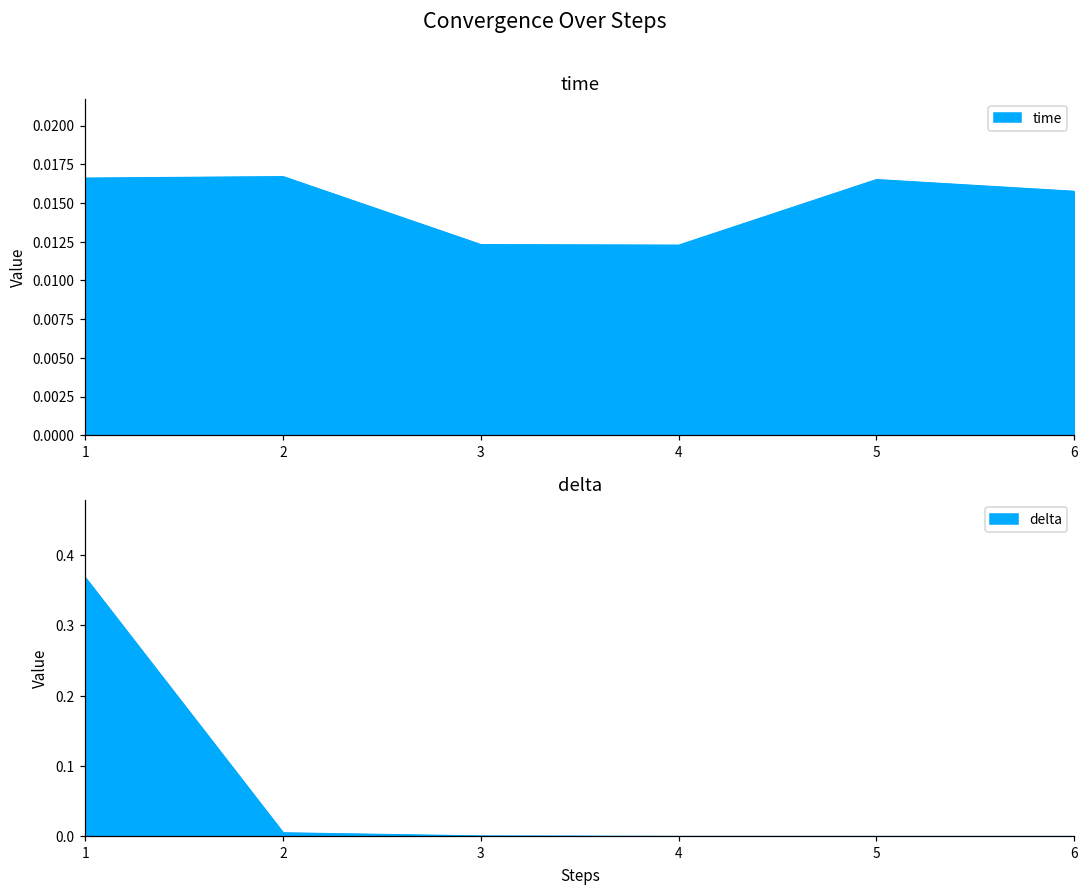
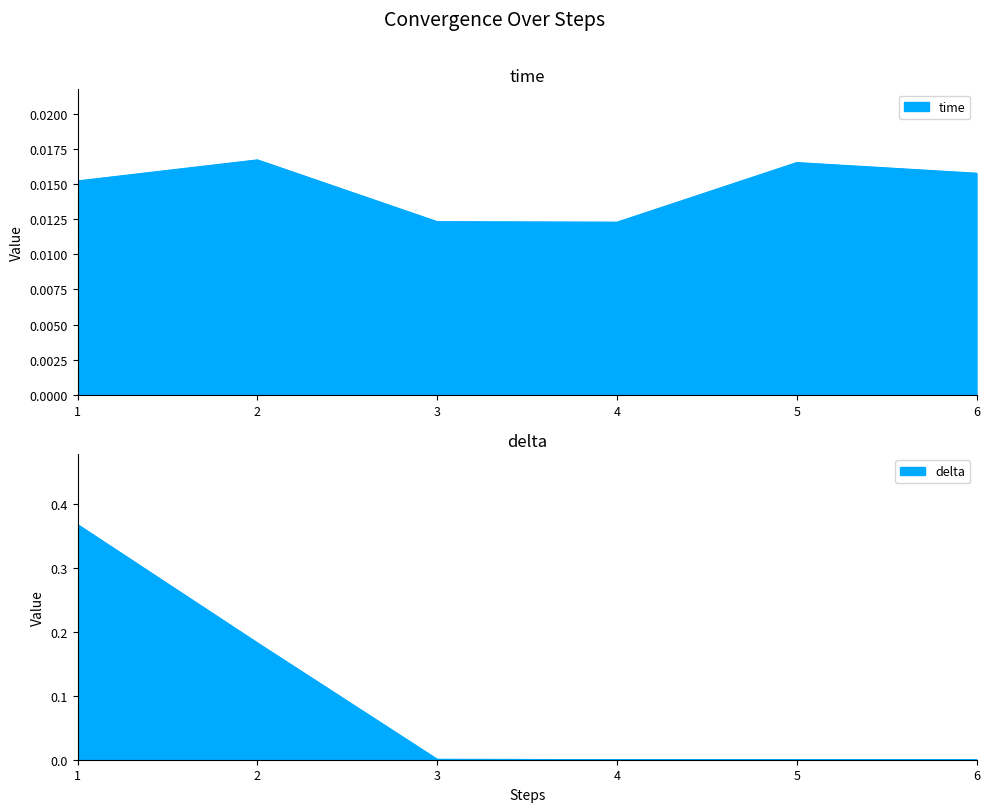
time, 1: 0.0166 -> 0.0152
delta, 2: 0.01 -> 0.18
